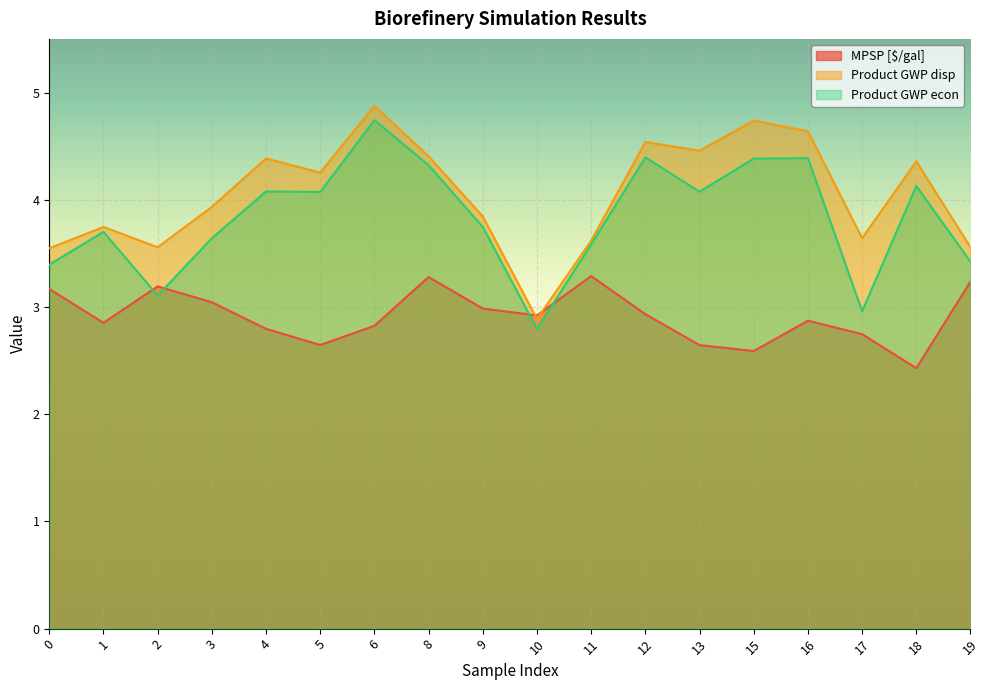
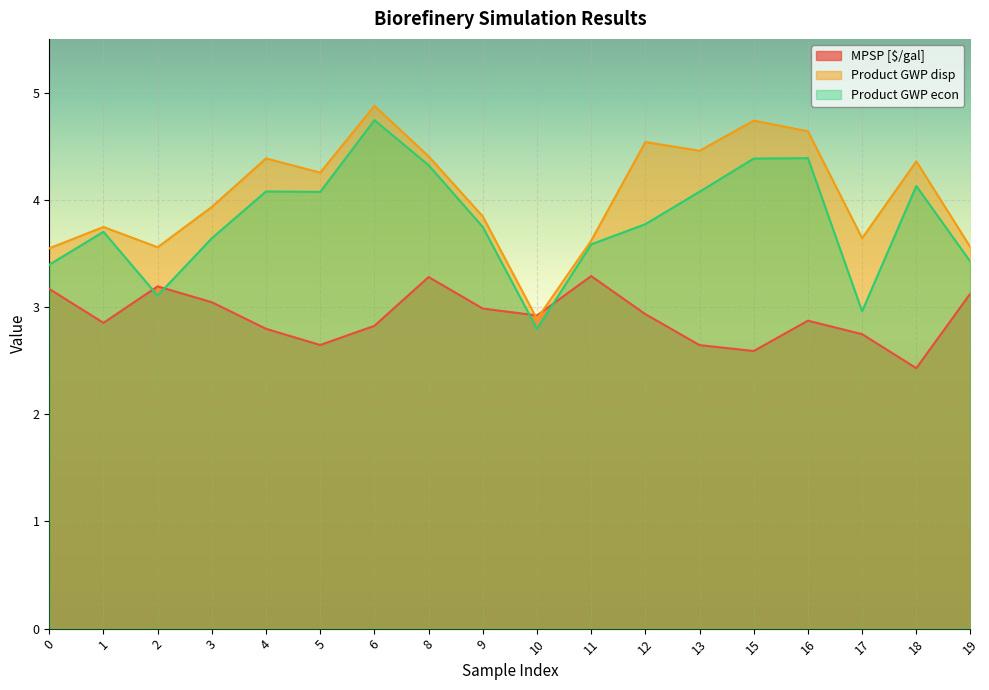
Product GWP econ, 12: 4.40 -> 3.77
MPSP [$/gal], 19: 3.24 -> 3.13
